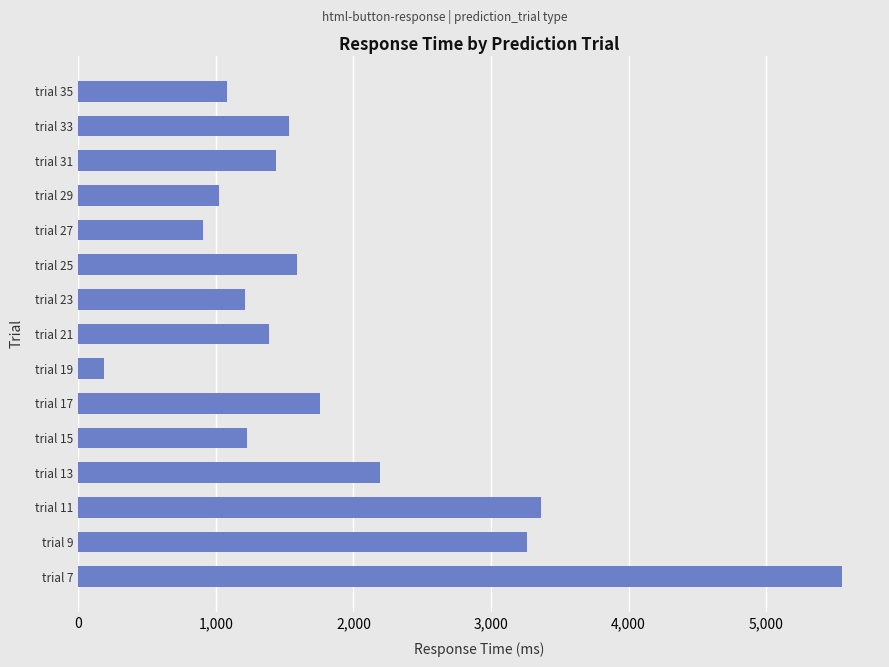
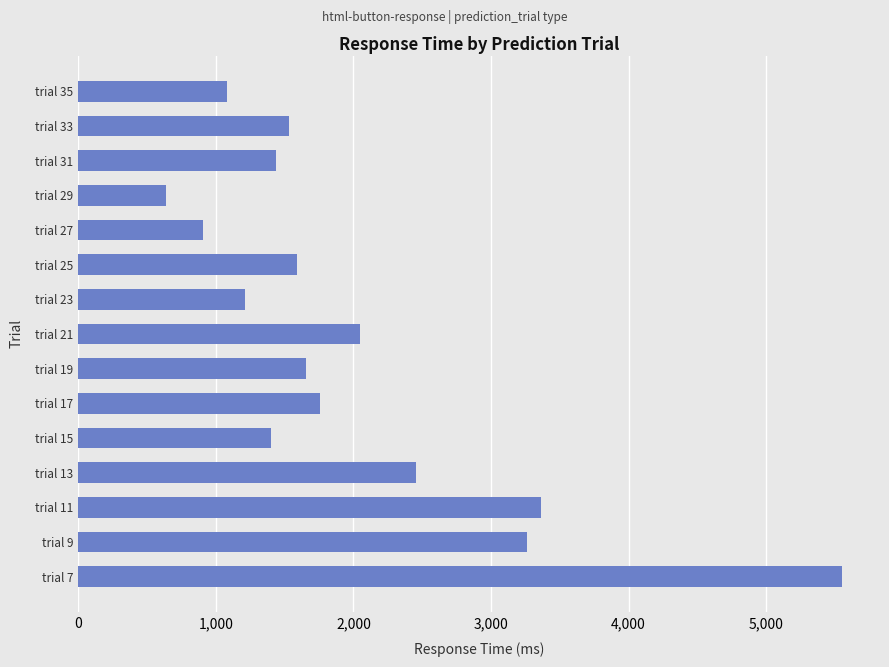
trial 29: 1,020 -> 640
trial 21: 1,390 -> 2,050
trial 19: 190 -> 1,650
trial 15: 1,230 -> 1,400
trial 13: 2,190 -> 2,460
